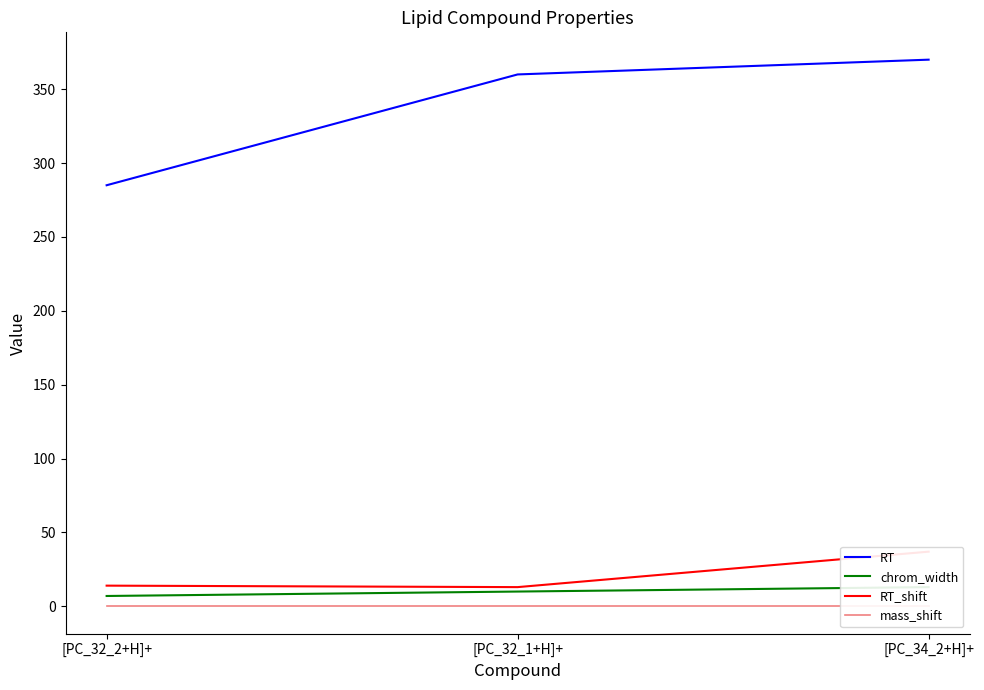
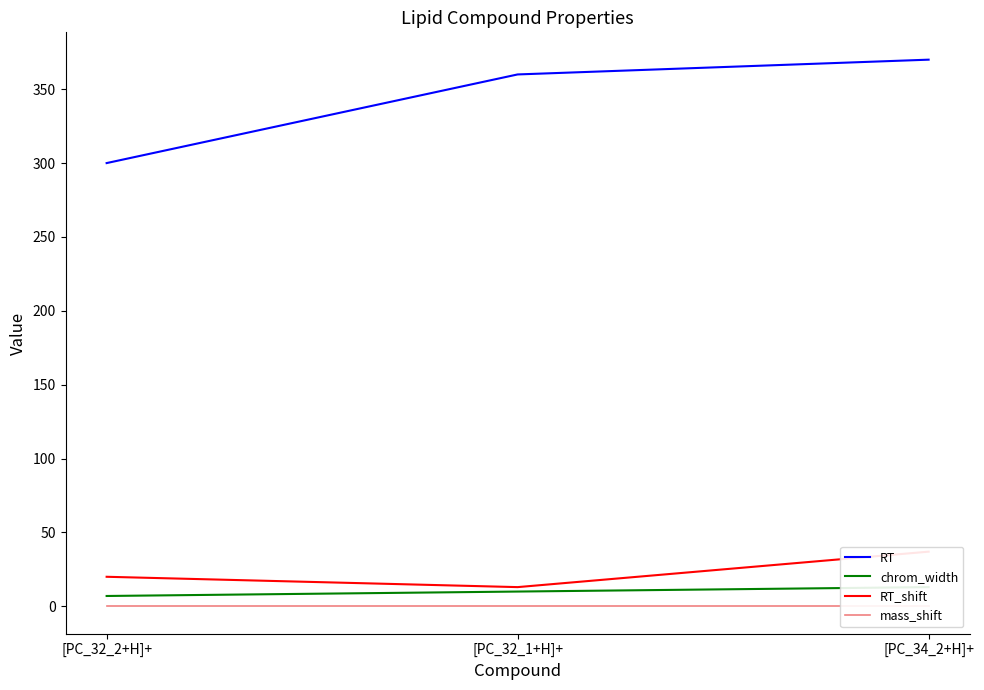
RT, [PC_32_2+H]+: 285 -> 300
RT_shift, [PC_32_2+H]+: 14 -> 20
